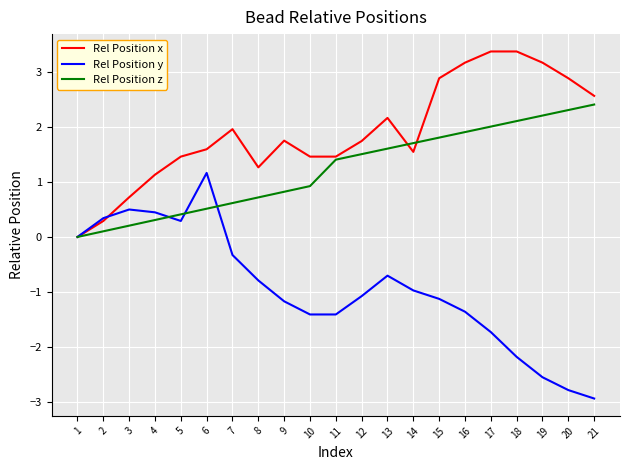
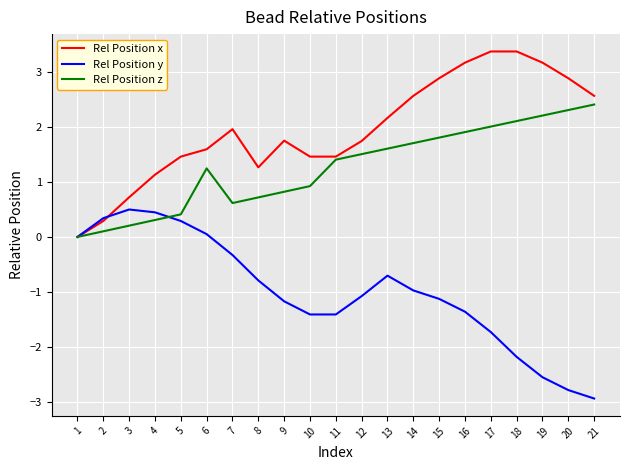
Rel Position y, 6: 1.2 -> 0.1
Rel Position z, 6: 0.5 -> 1.2
Rel Position x, 14: 1.5 -> 2.6
